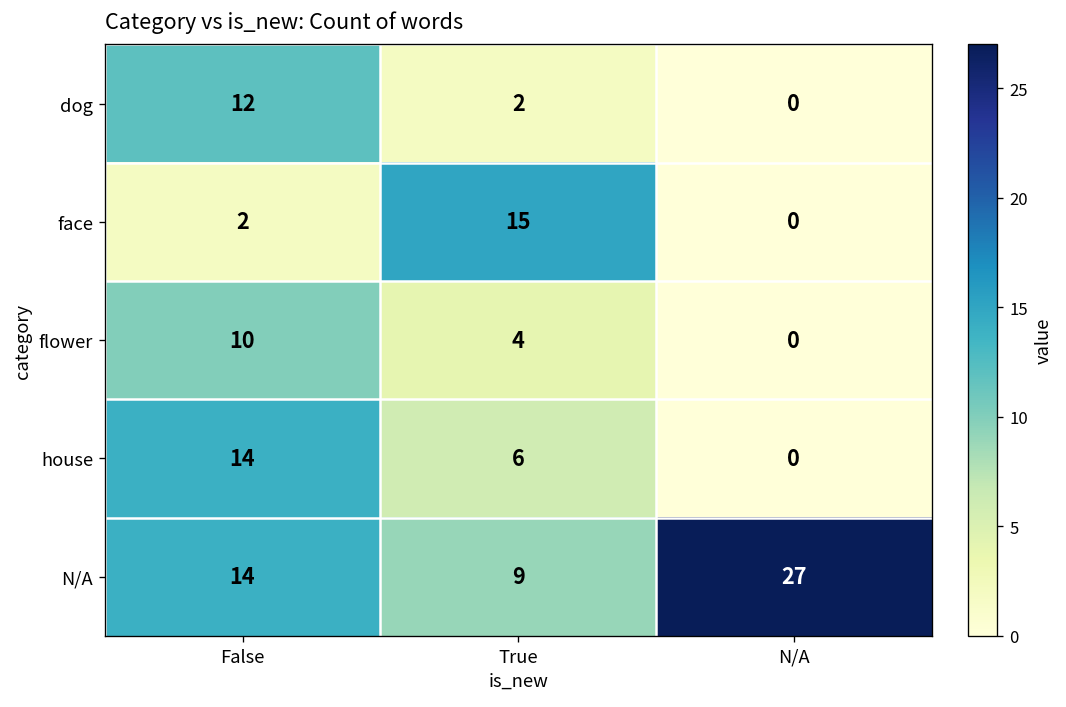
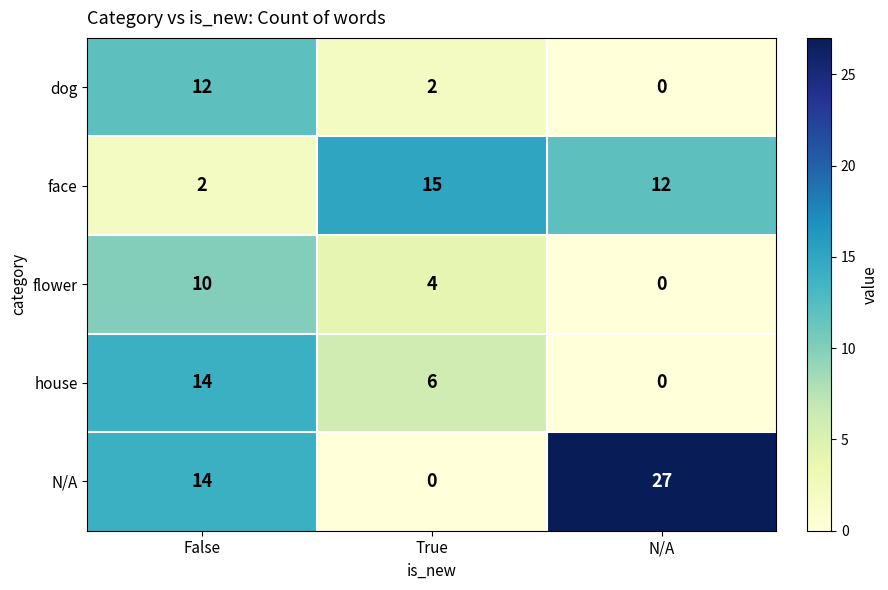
face, N/A: 0 -> 12
N/A, True: 9 -> 0
